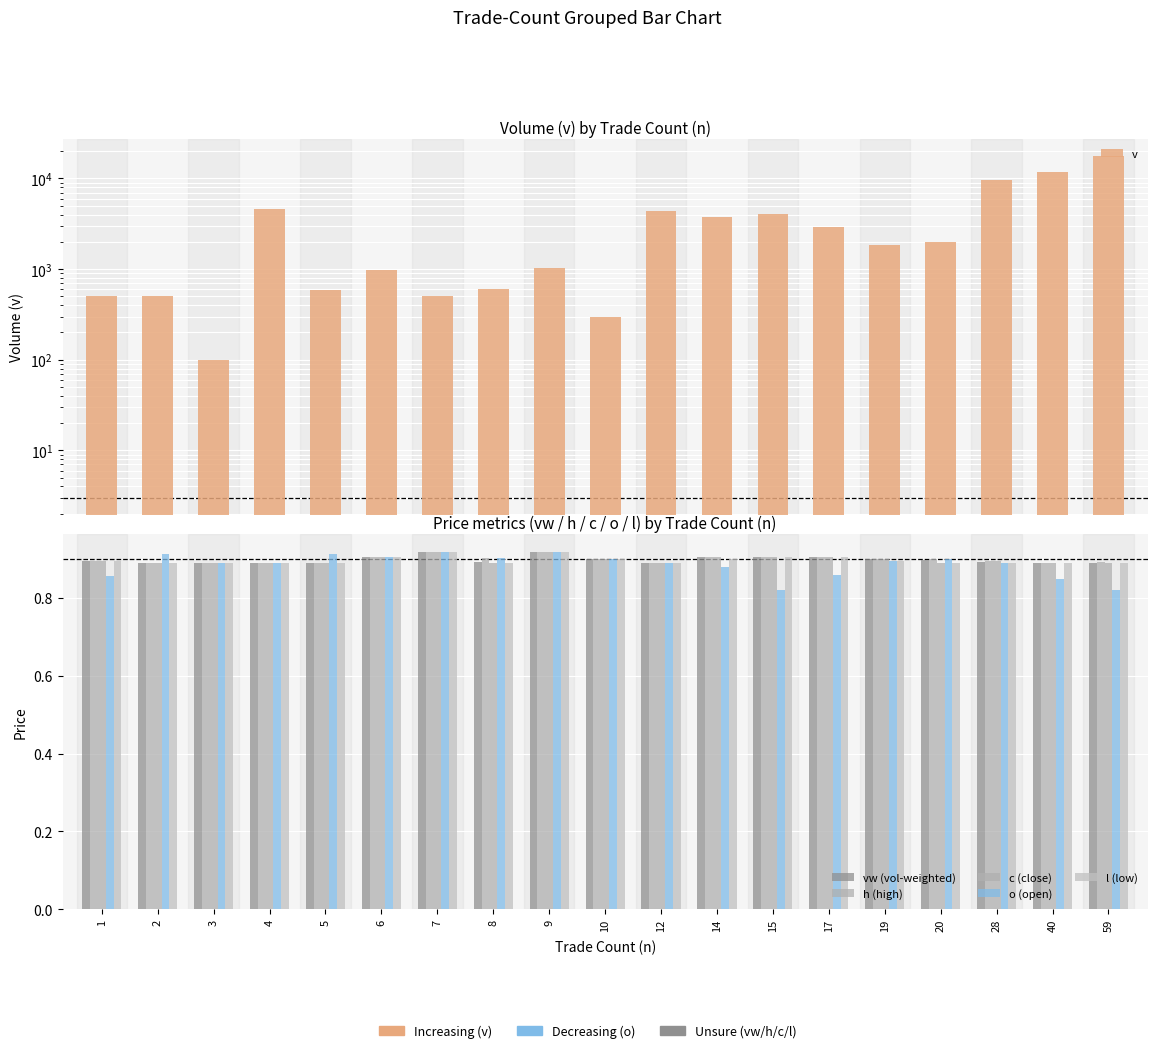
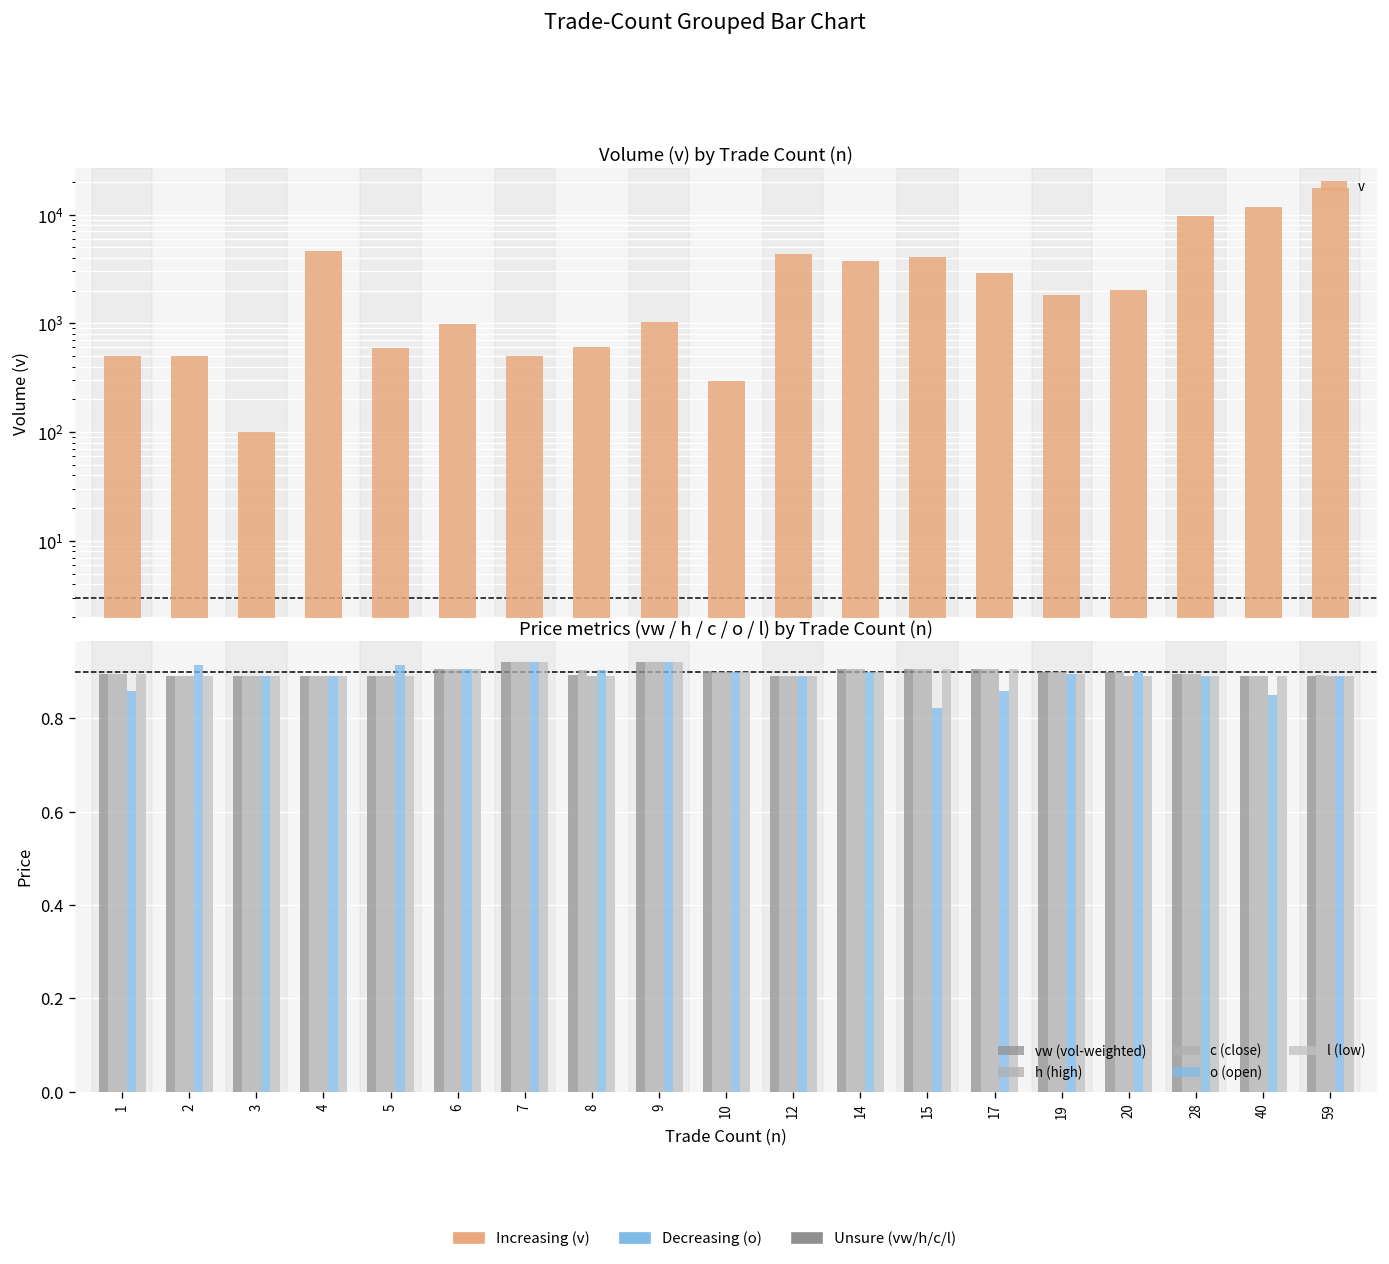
Price metrics (vw / h / c / o / l) by Trade Count (n), o (open), 14: 0.88 -> 0.90
Price metrics (vw / h / c / o / l) by Trade Count (n), o (open), 59: 0.82 -> 0.89
